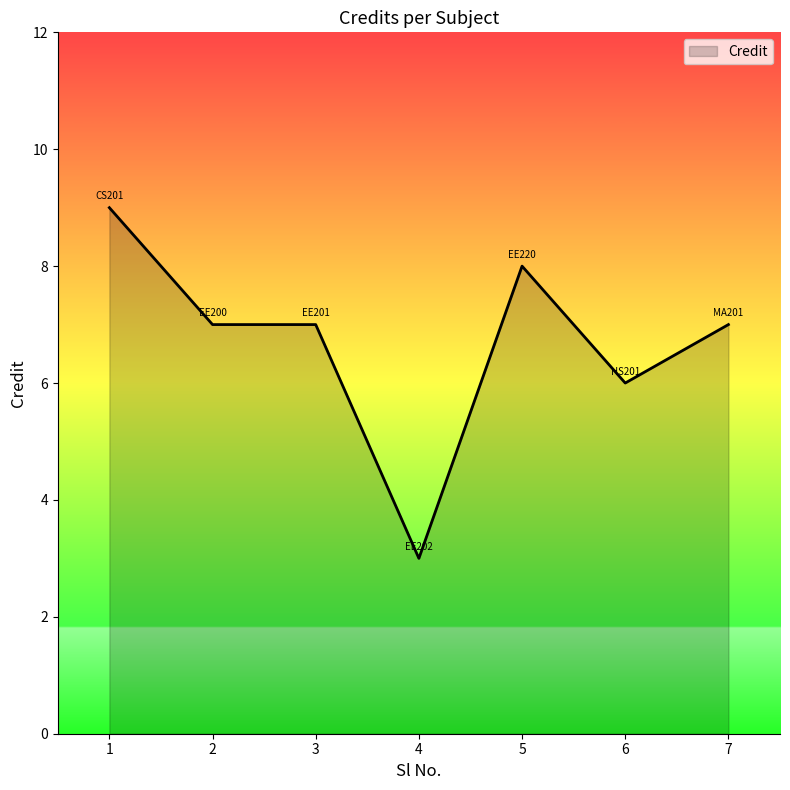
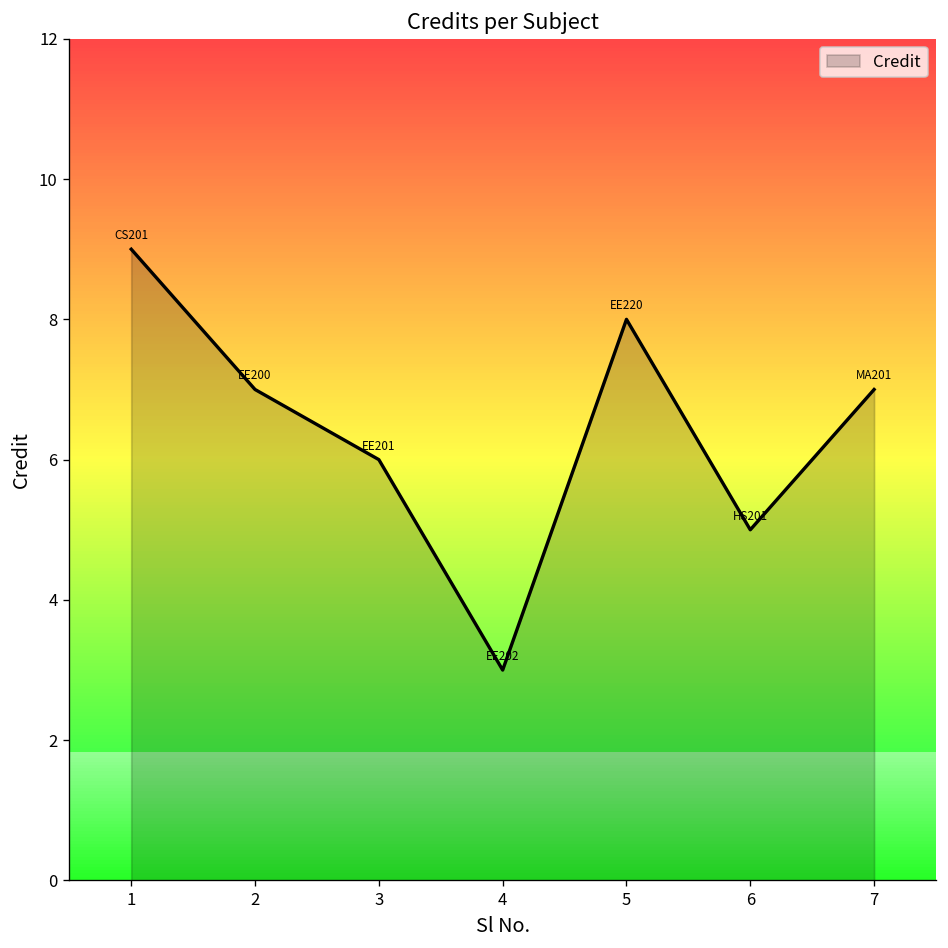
3: 7 -> 6
6: 6 -> 5
